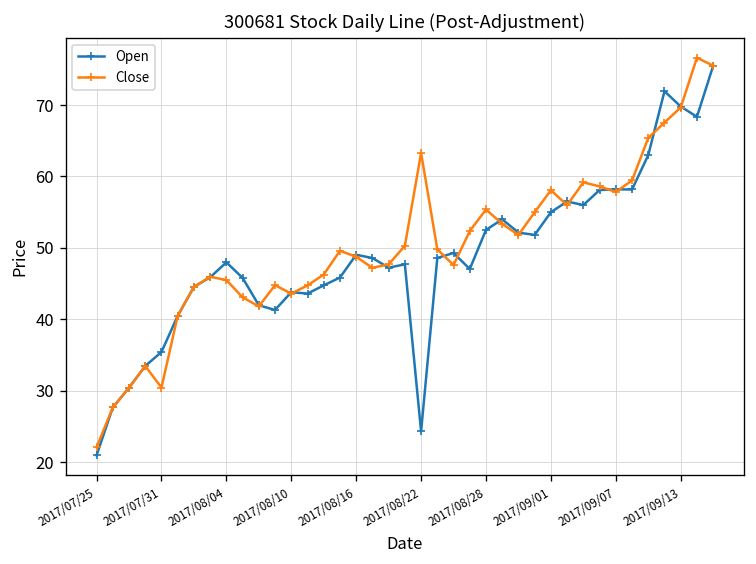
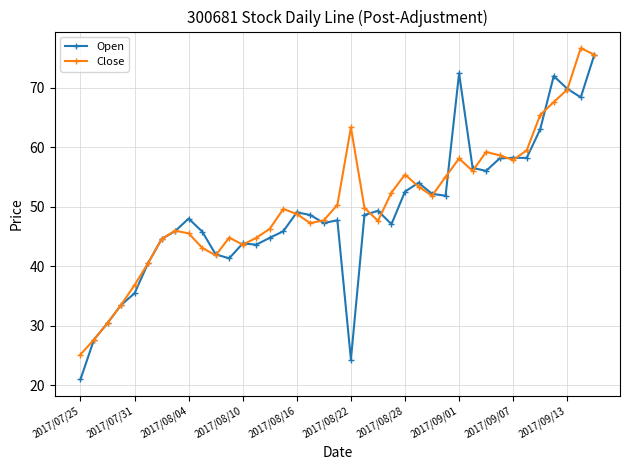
Close, 2017/07/25: 22 -> 25
Close, 2017/07/31: 30 -> 37
Open, 2017/09/01: 55 -> 72
